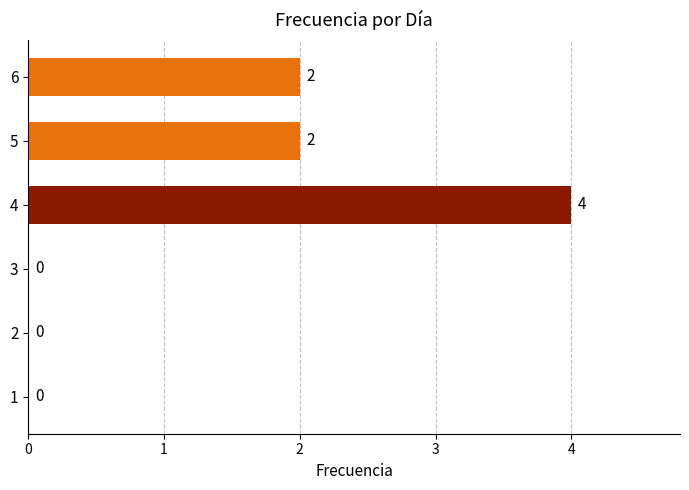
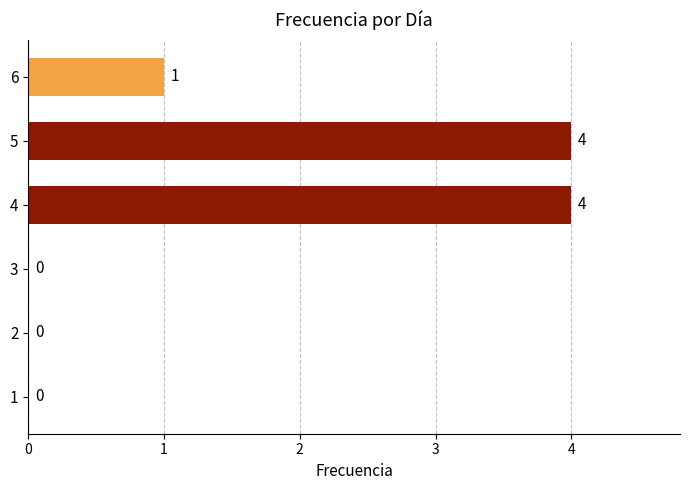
6: 2 -> 1
5: 2 -> 4
